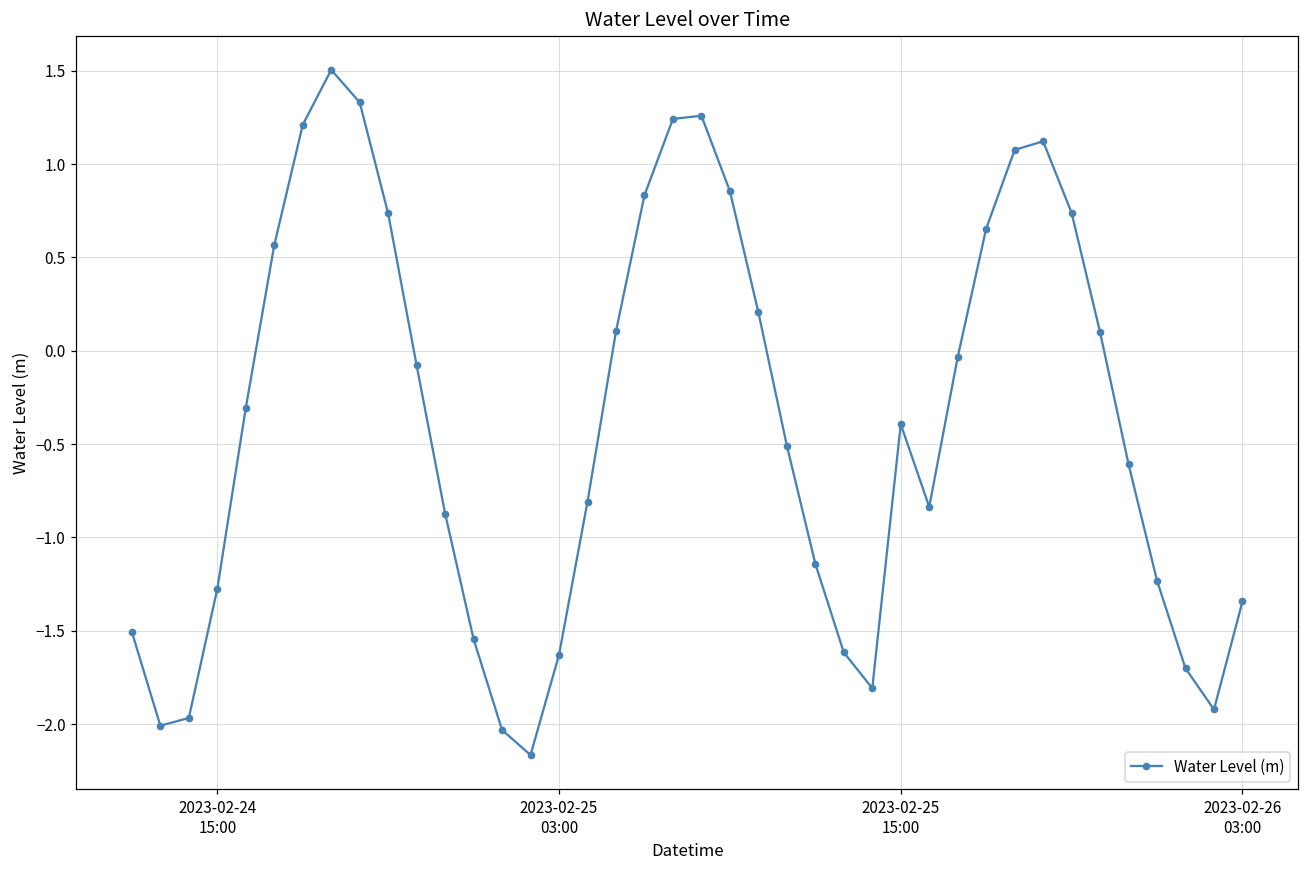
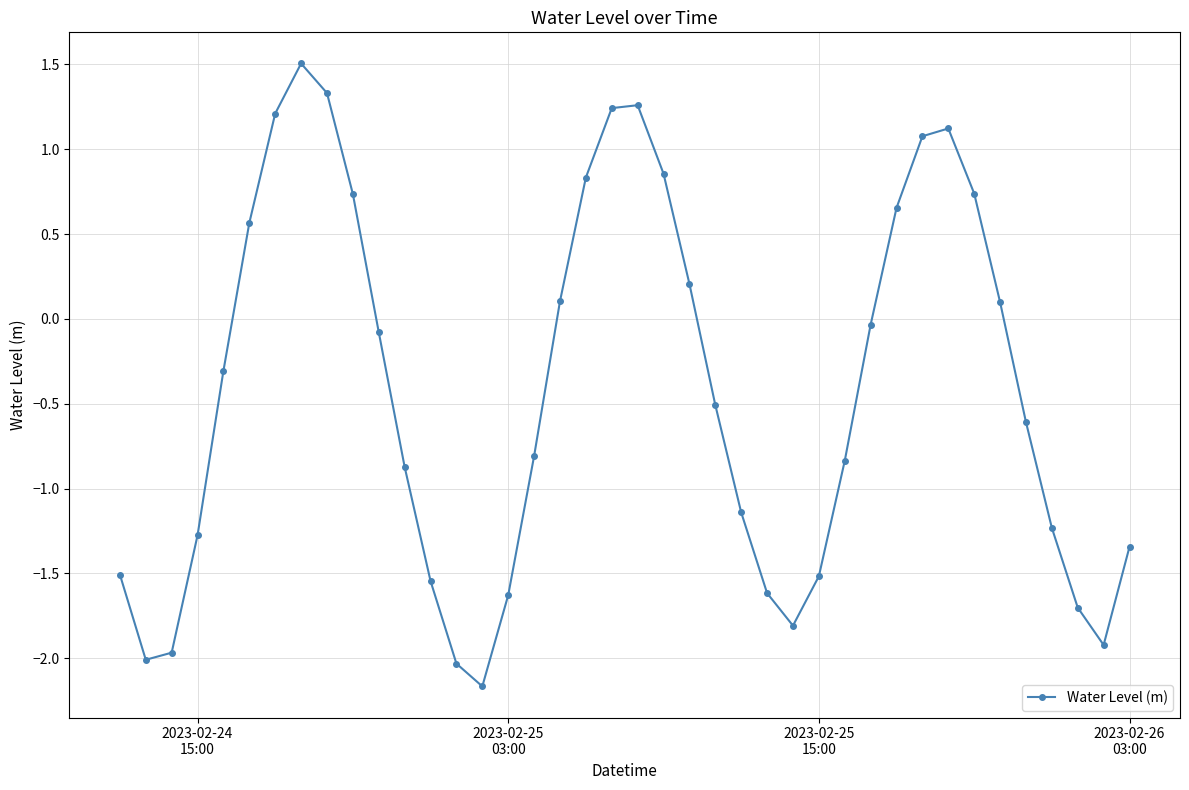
2023-02-25 15:00: -0.39 -> -1.52
